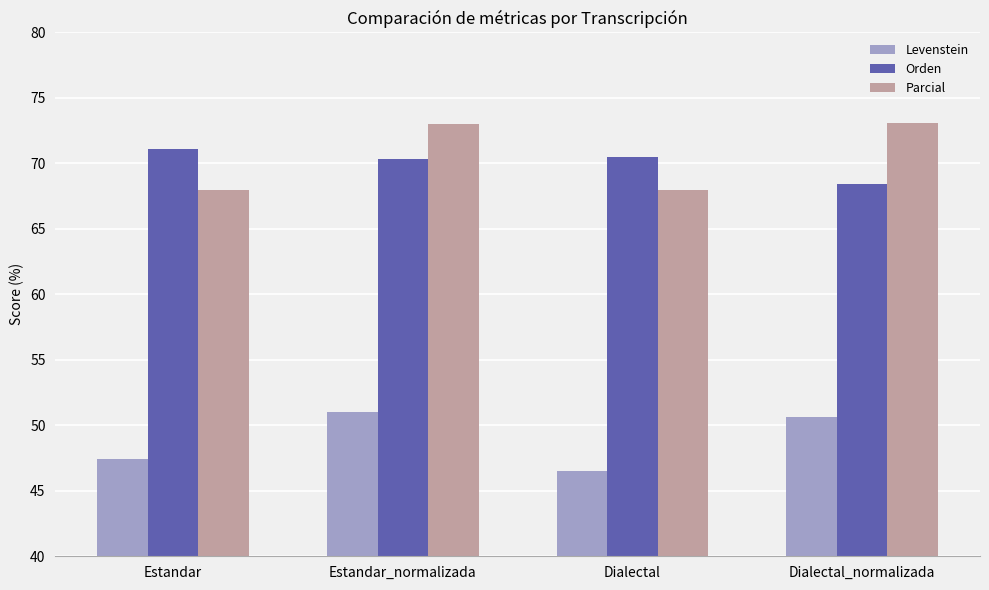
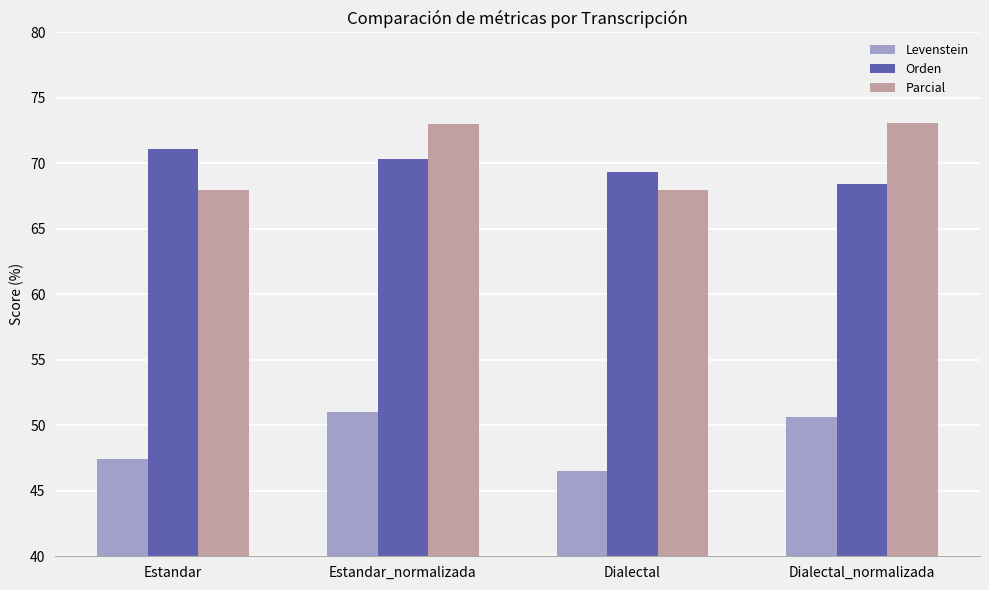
Orden, Dialectal: 70.5 -> 69.3
